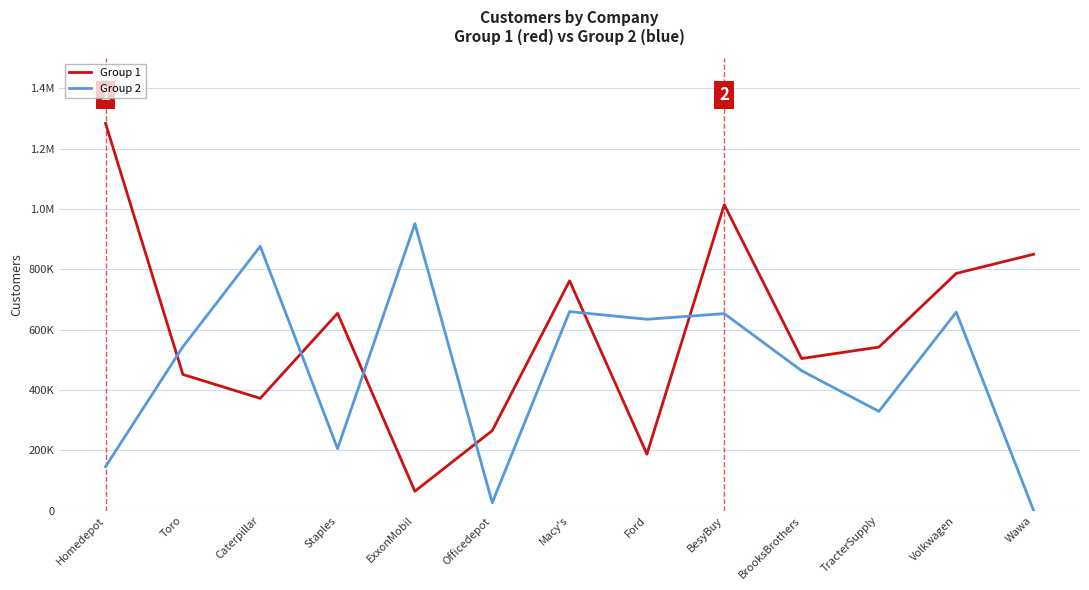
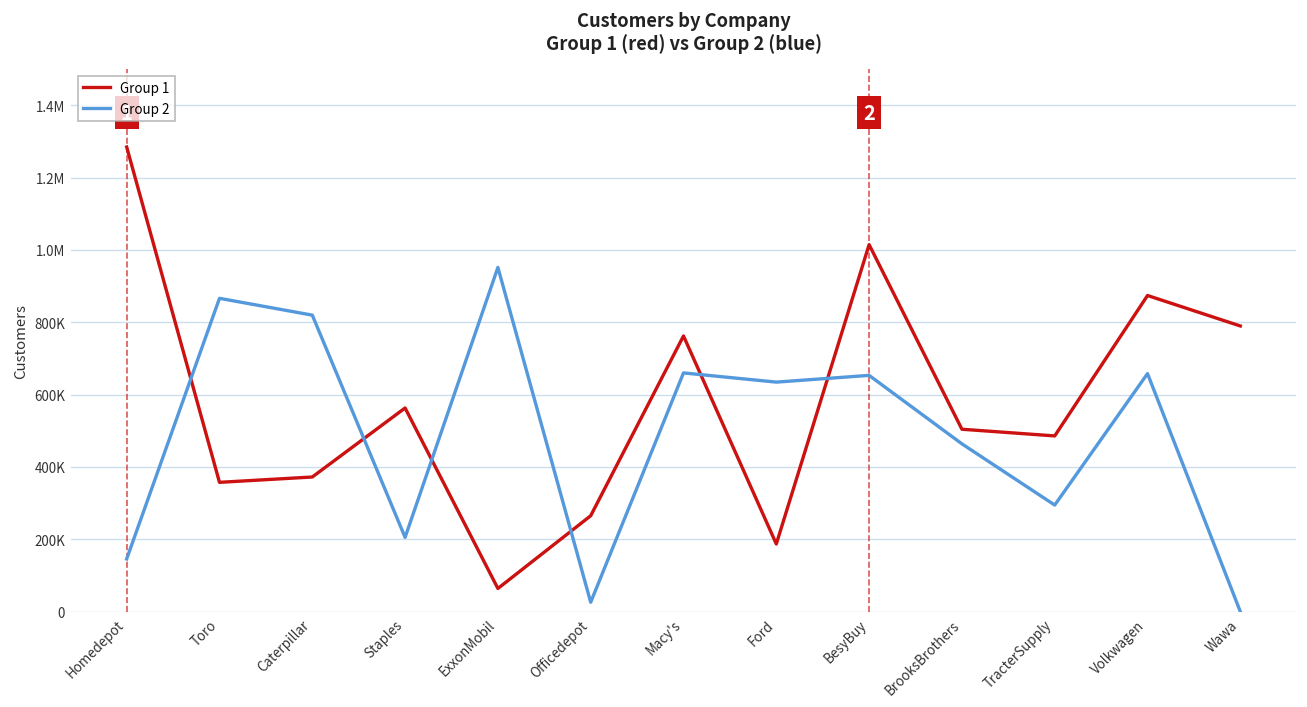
Group 1, Toro: 450000 -> 360000
Group 2, Toro: 540000 -> 870000
Group 2, Caterpillar: 880000 -> 820000
Group 1, Staples: 650000 -> 560000
Group 1, TracterSupply: 540000 -> 490000
Group 2, TracterSupply: 330000 -> 290000
Group 1, Volkwagen: 790000 -> 870000
Group 1, Wawa: 850000 -> 790000
